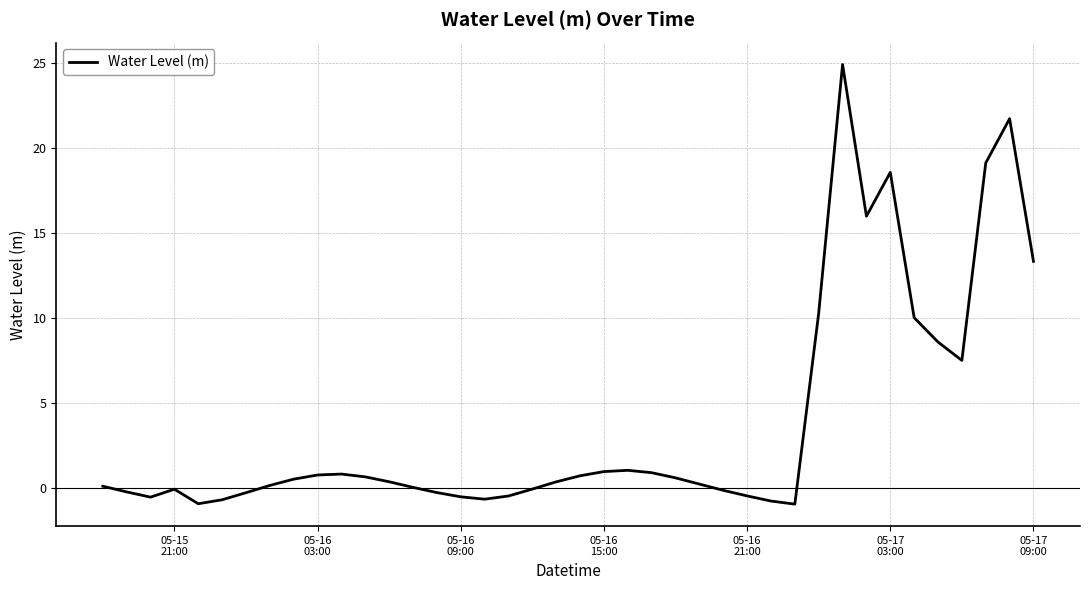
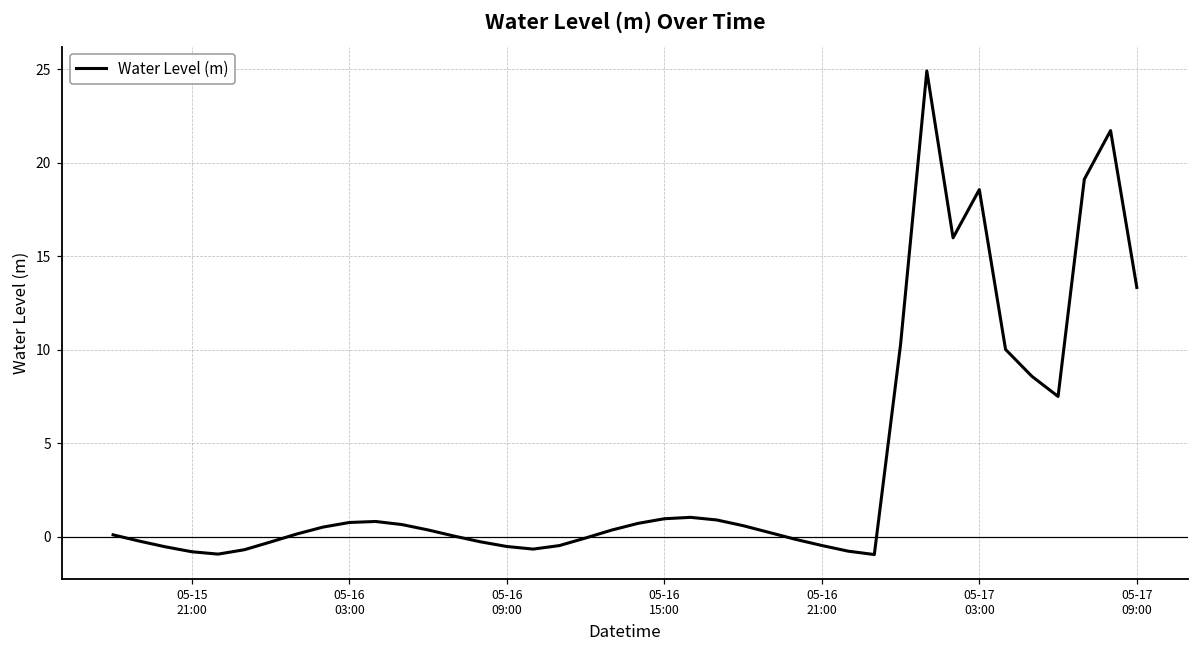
05-15 21:00: -0.1 -> -0.8
